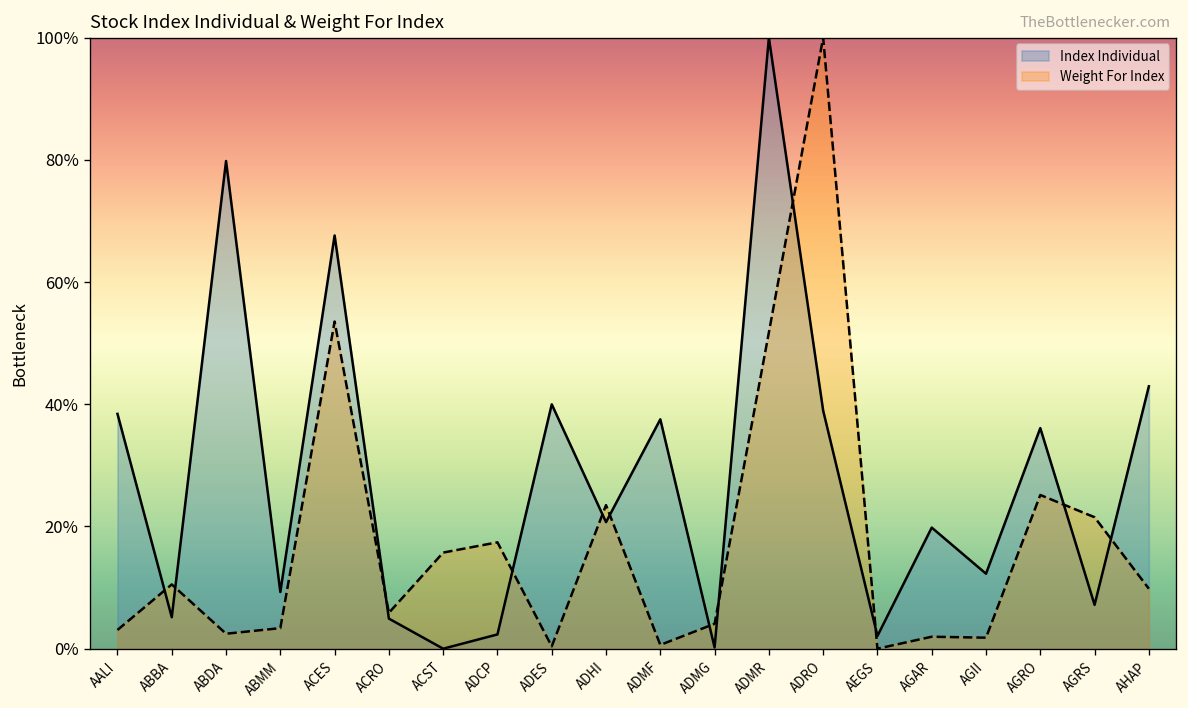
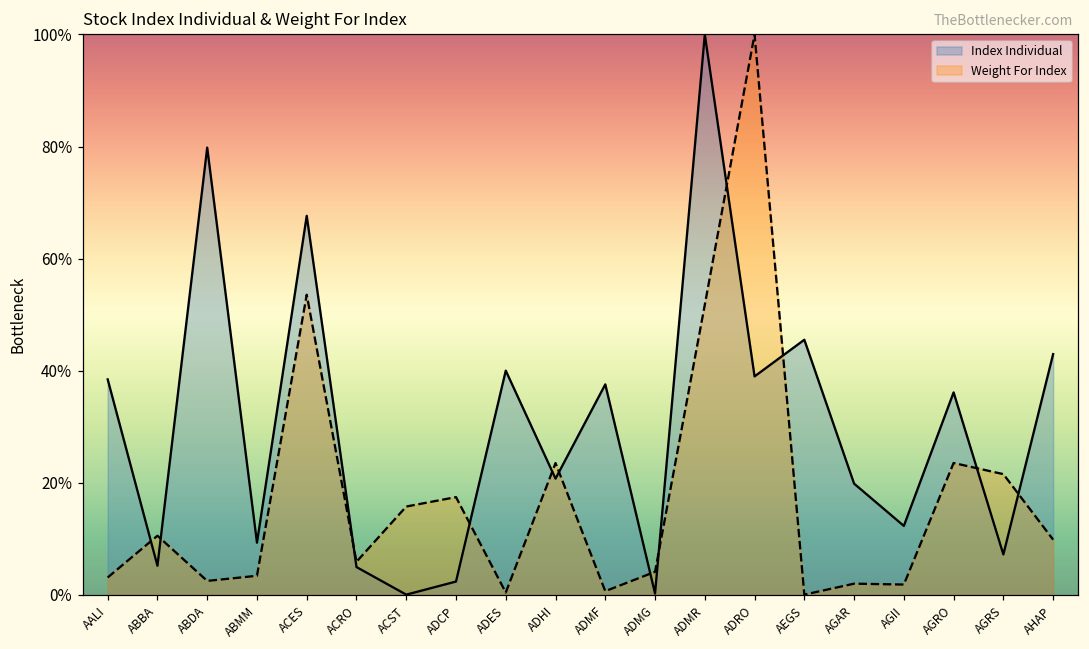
Index Individual, AEGS: 2% -> 46%
Weight For Index, AGRO: 25% -> 24%
